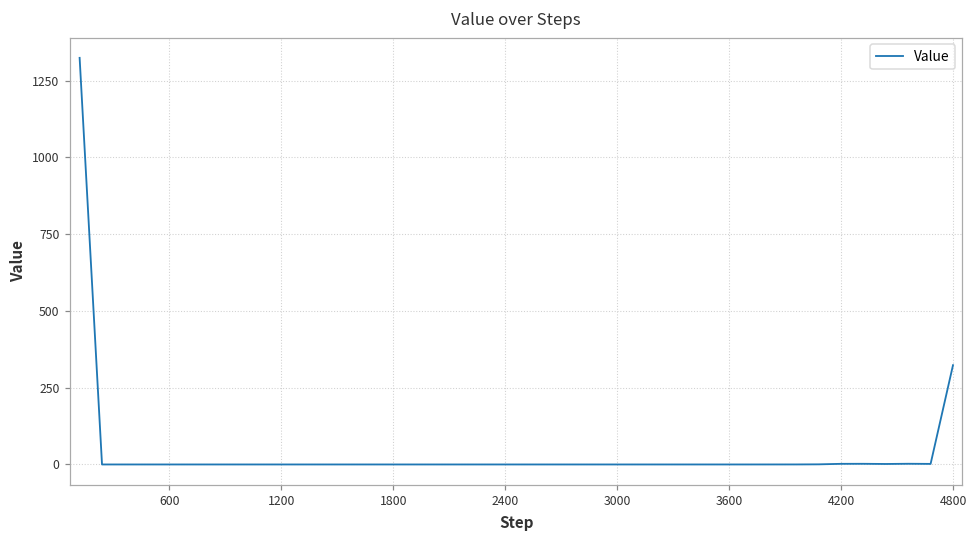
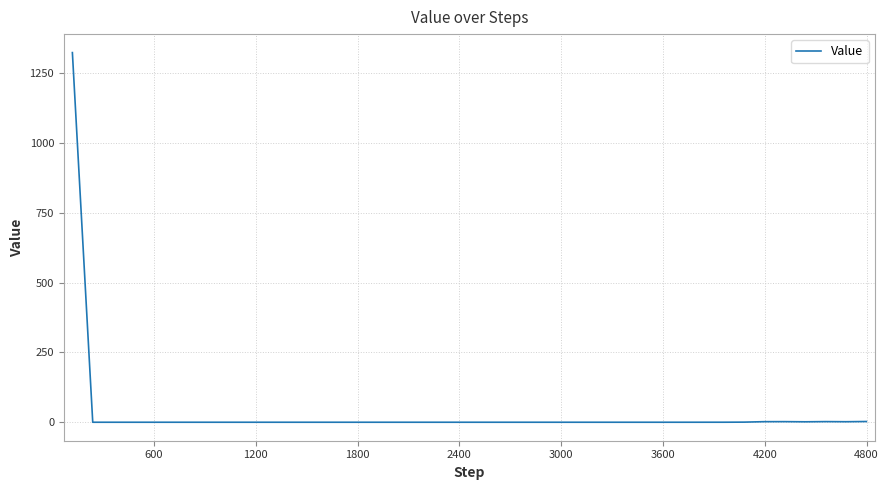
4800: 320 -> 0
